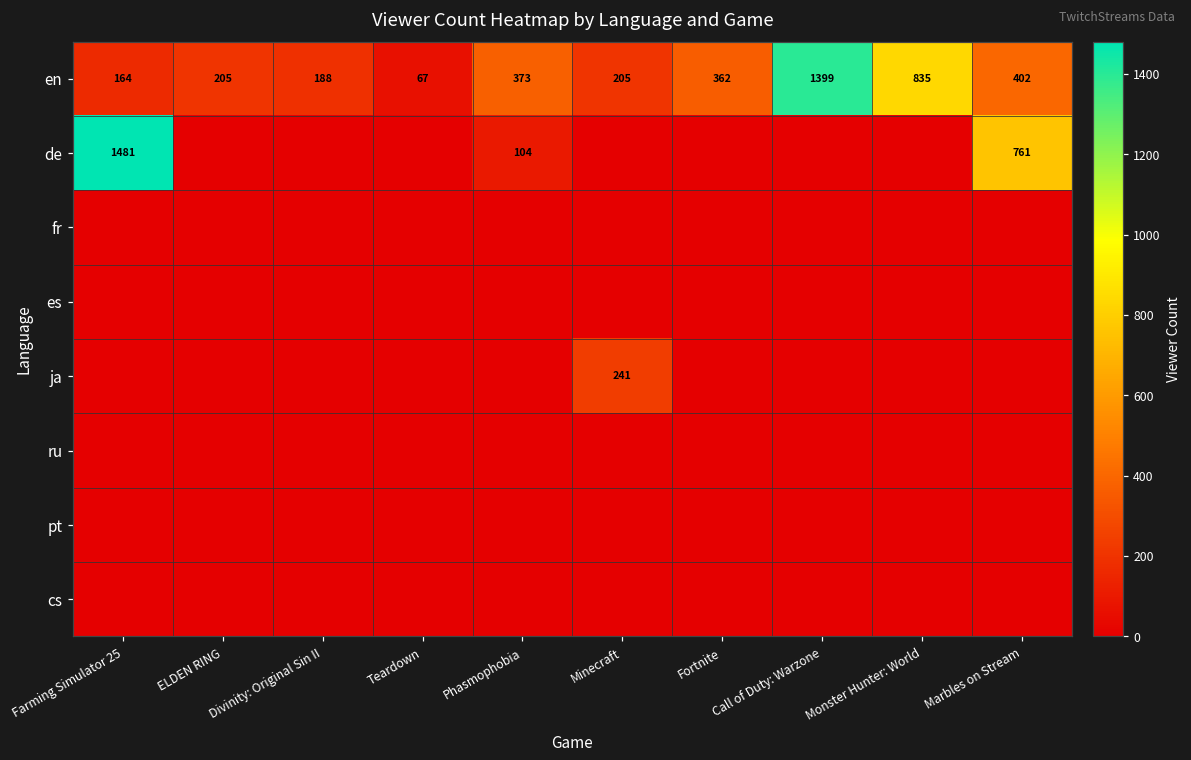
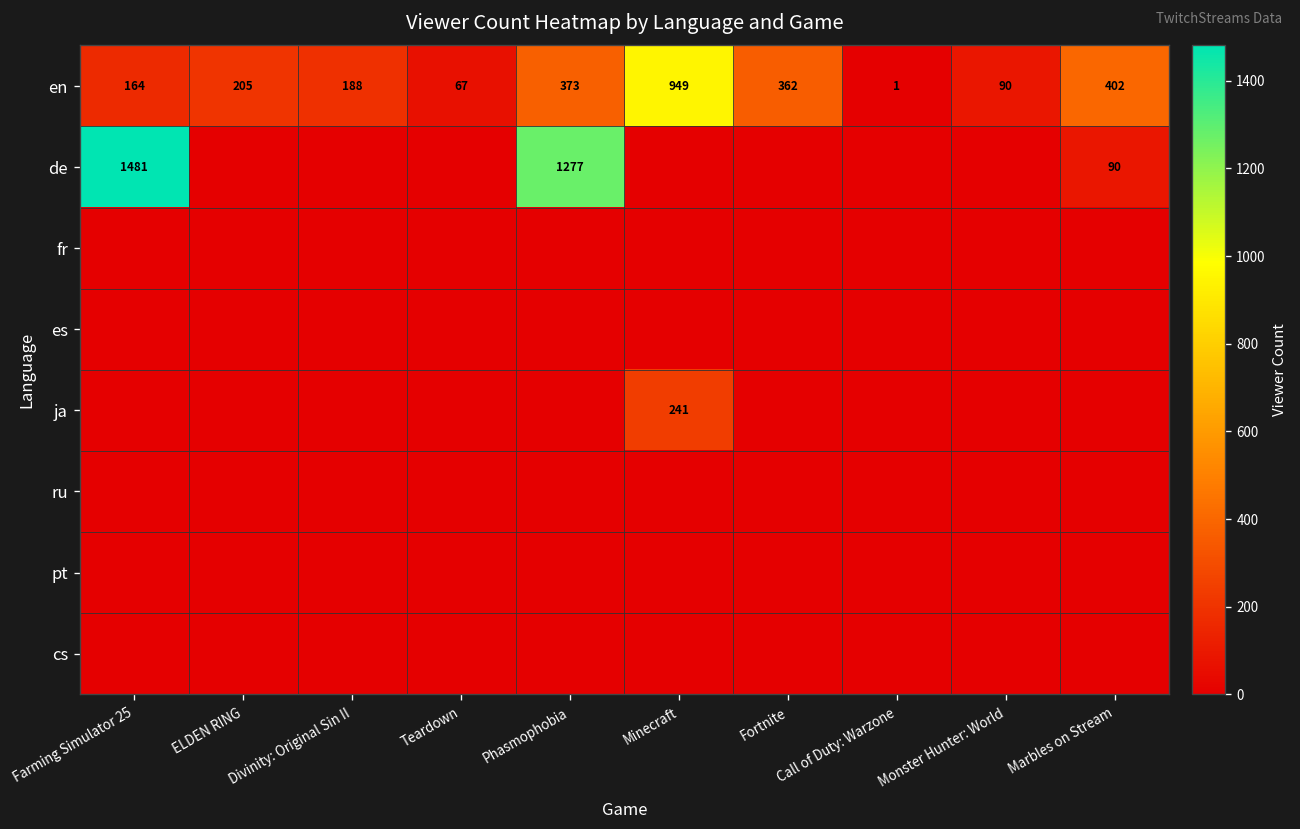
en, Minecraft: 205 -> 949
en, Call of Duty: Warzone: 1399 -> 1
en, Monster Hunter: World: 835 -> 90
de, Phasmophobia: 104 -> 1277
de, Marbles on Stream: 761 -> 90
